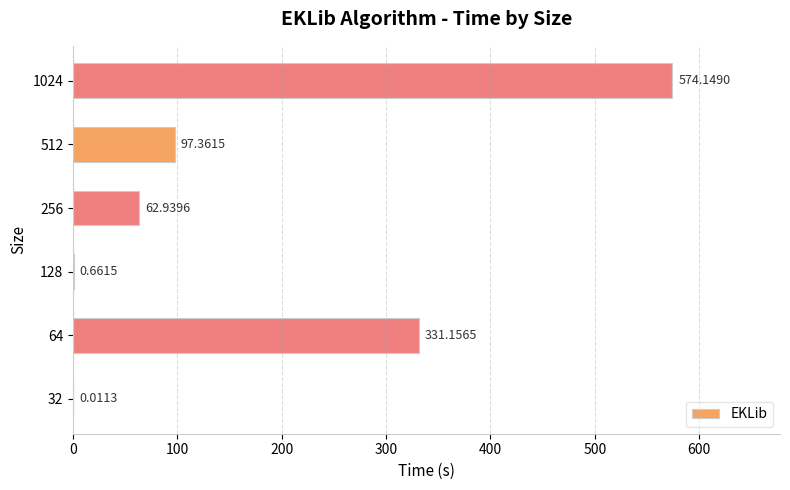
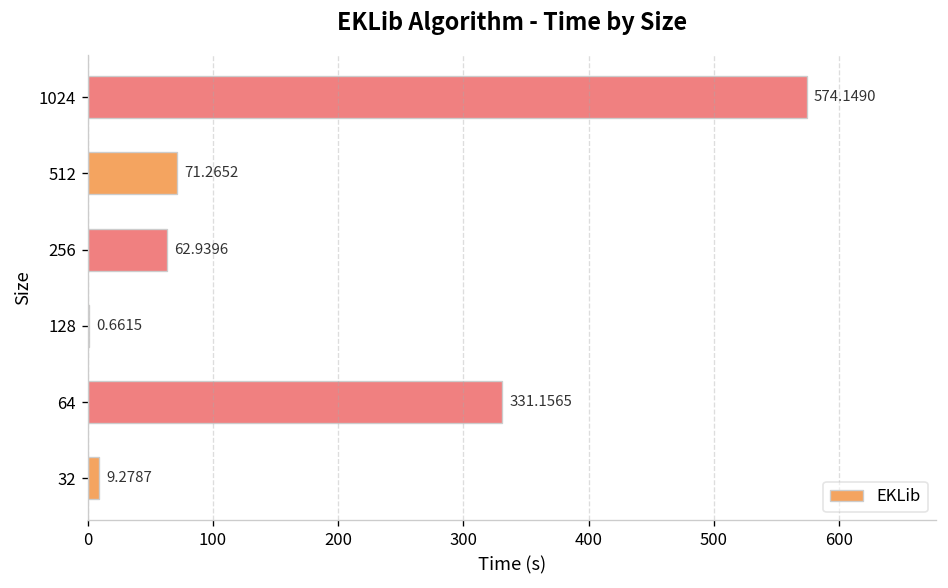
512: 97.3615 -> 71.2652
32: 0.0113 -> 9.2787
